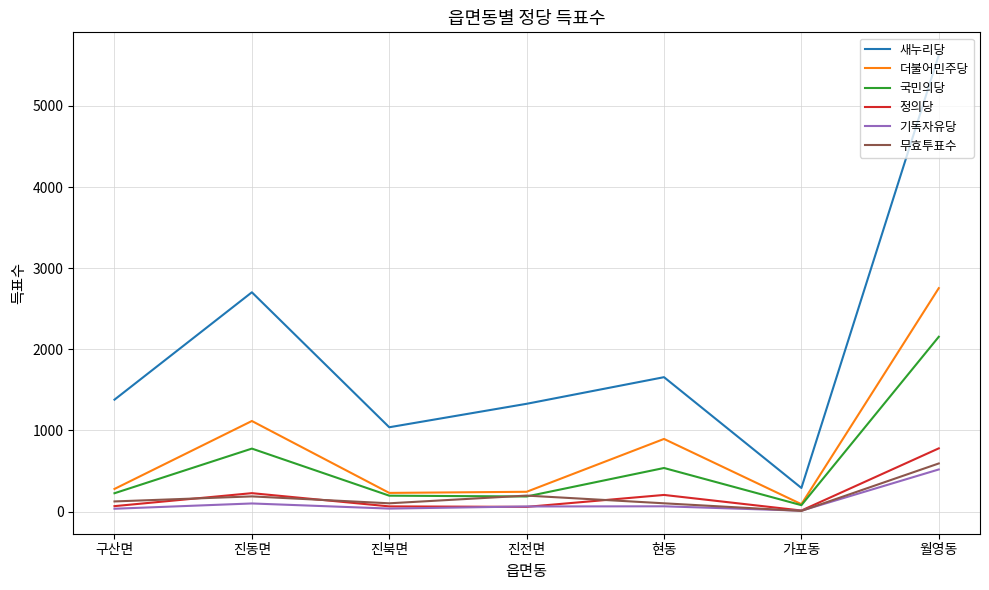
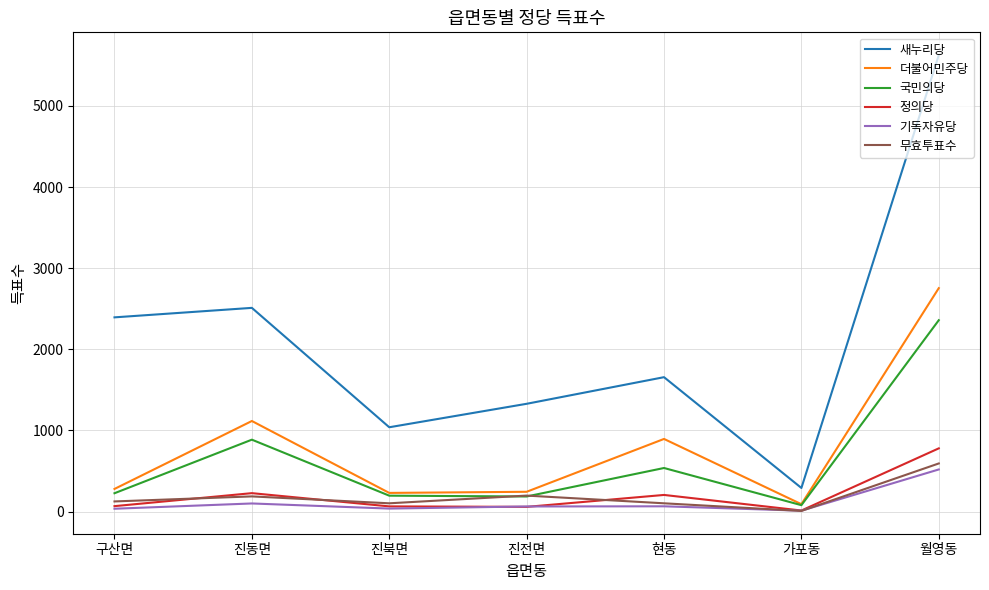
새누리당, 구산면: 1400 -> 2400
새누리당, 진동면: 2700 -> 2500
국민의당, 진동면: 800 -> 900
국민의당, 월영동: 2200 -> 2400
